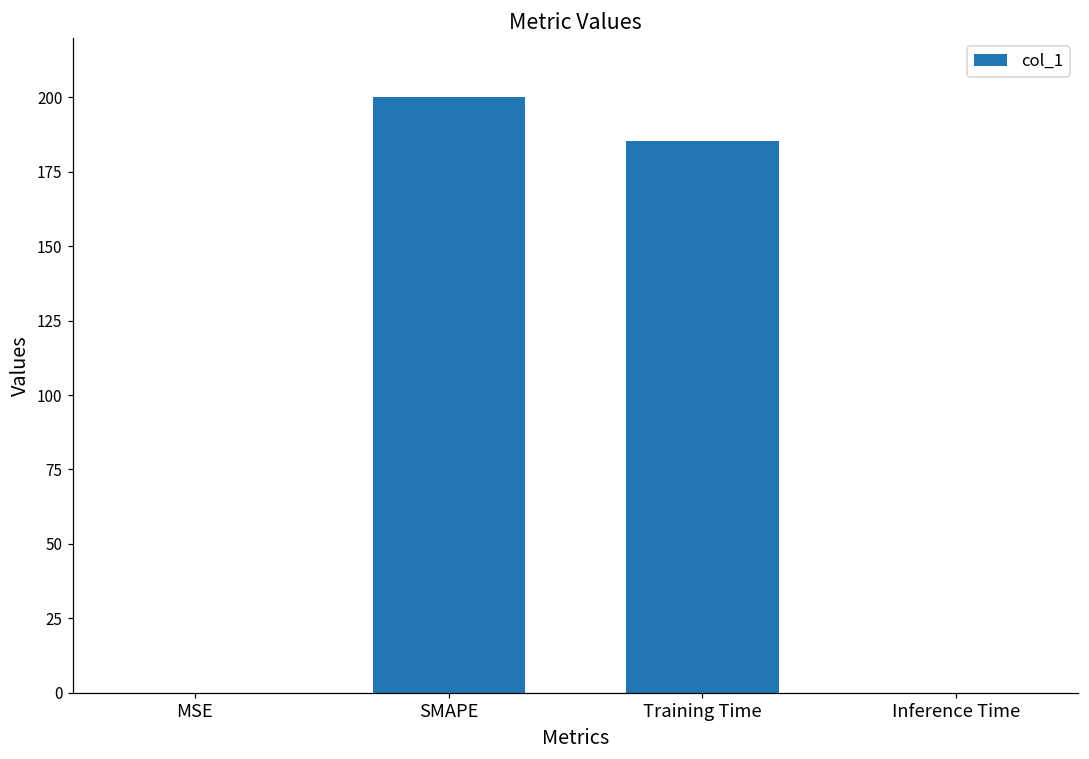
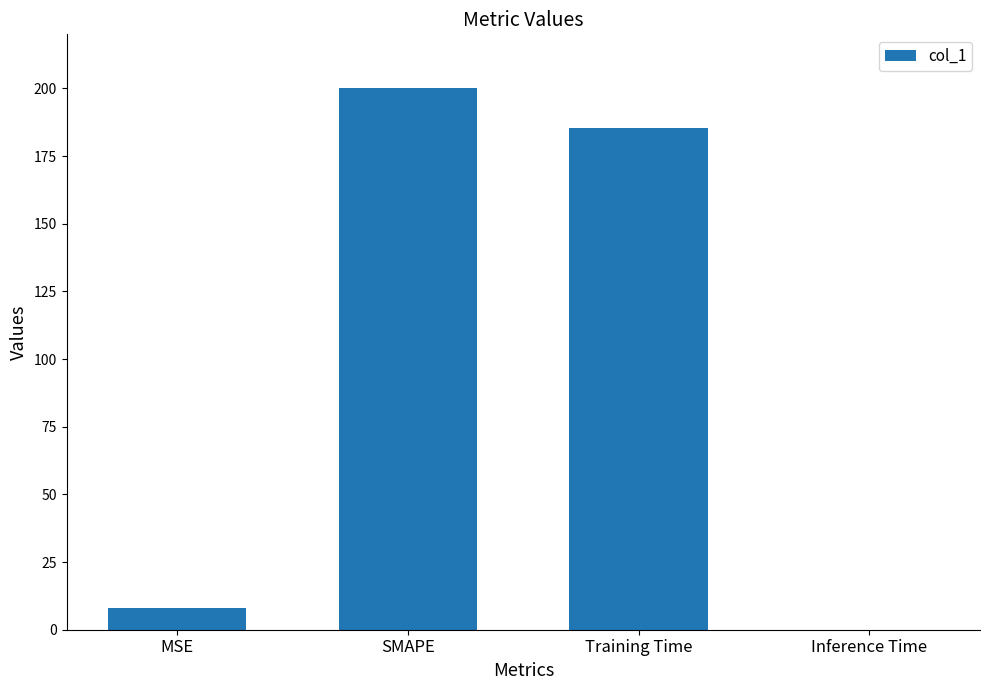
MSE: 0 -> 8
